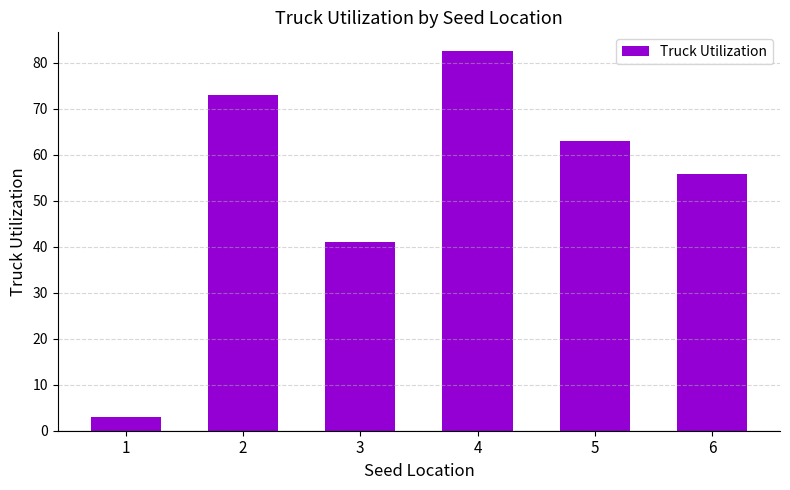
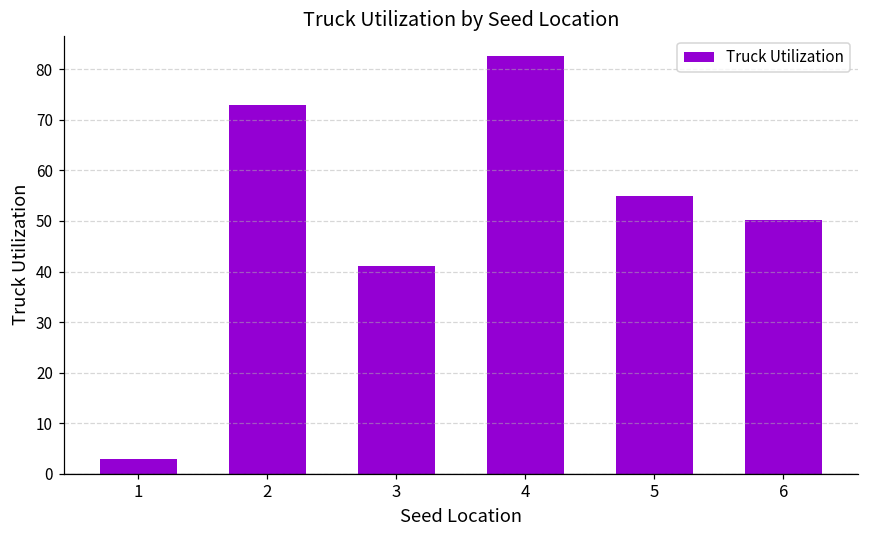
5: 63 -> 55
6: 56 -> 50
